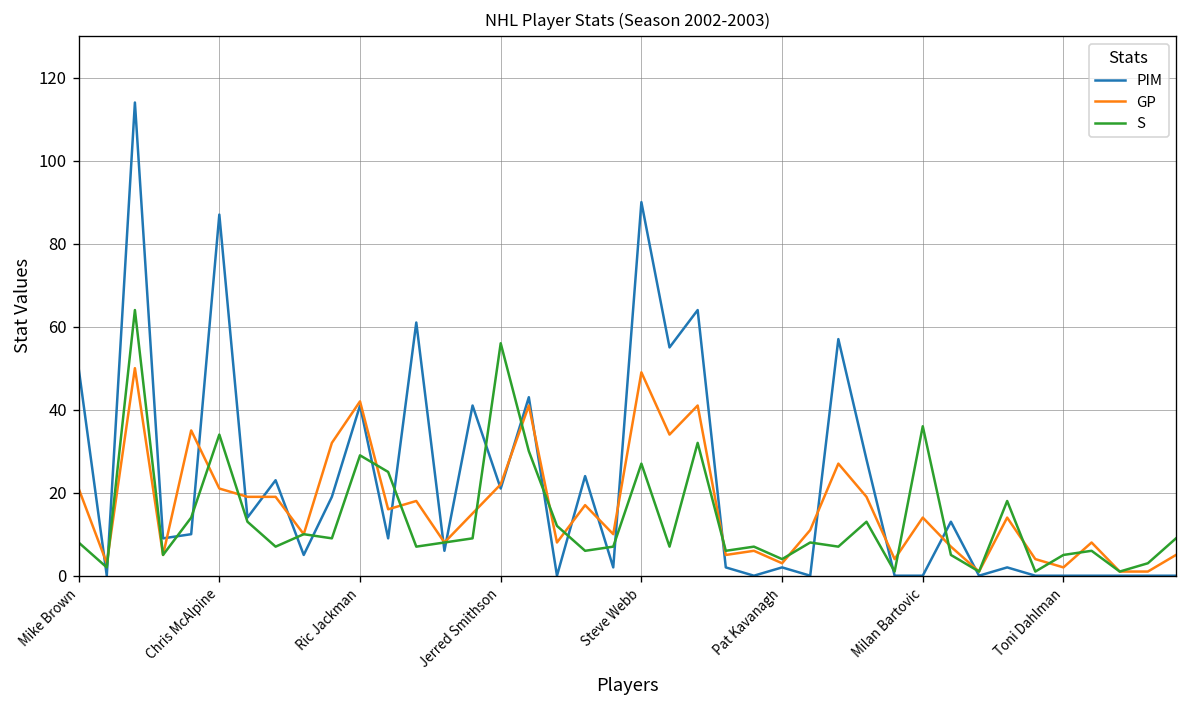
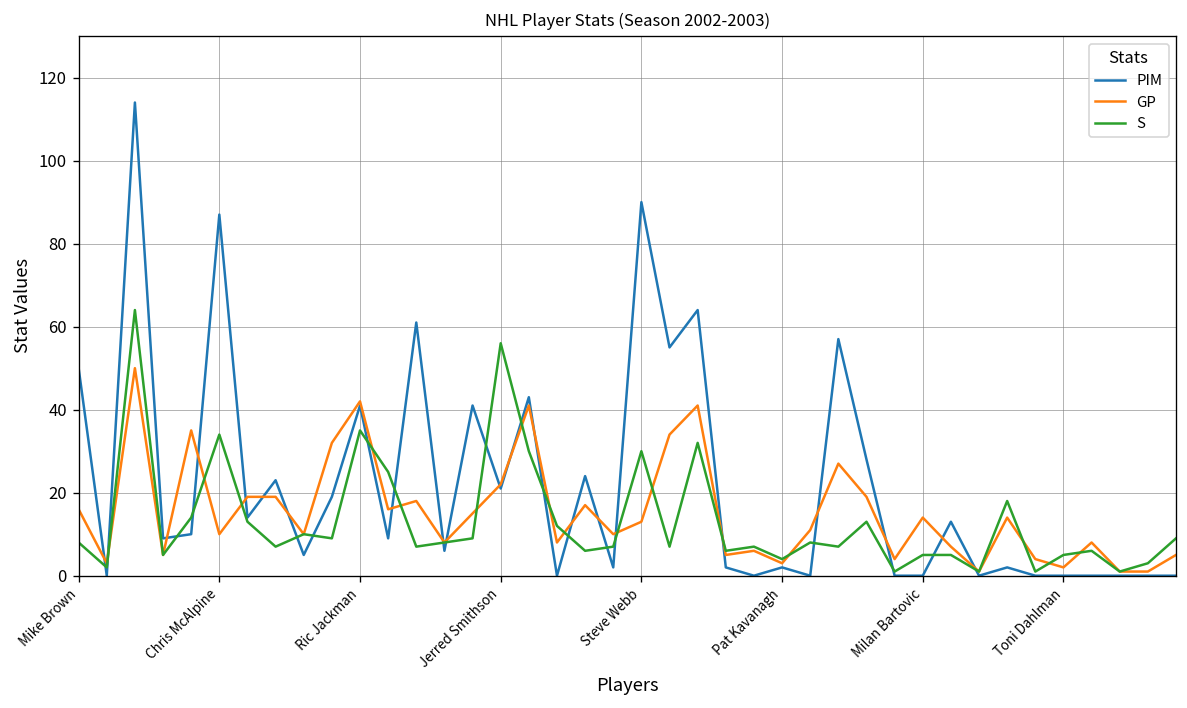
GP, Mike Brown: 21 -> 16
GP, Chris McAlpine: 21 -> 10
S, Ric Jackman: 29 -> 35
GP, Steve Webb: 49 -> 13
S, Steve Webb: 27 -> 30
S, Milan Bartovic: 36 -> 5
